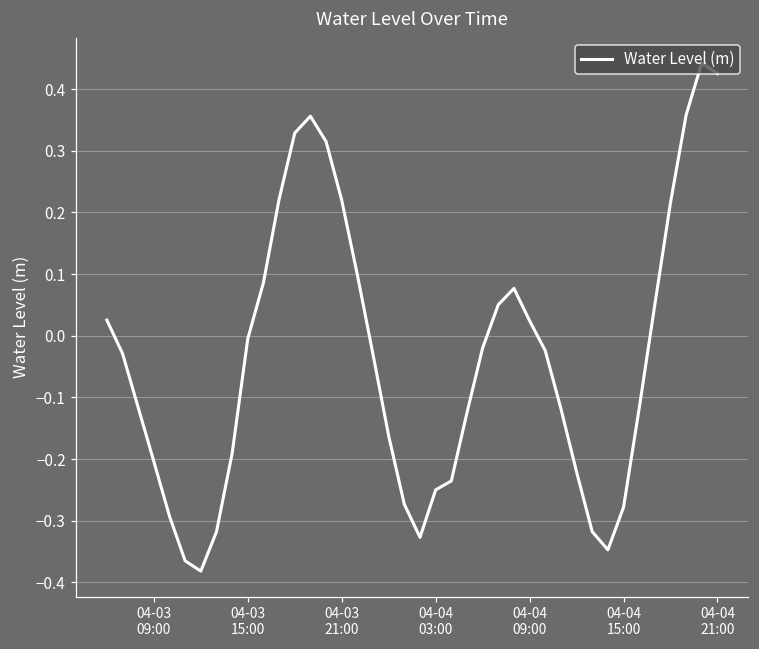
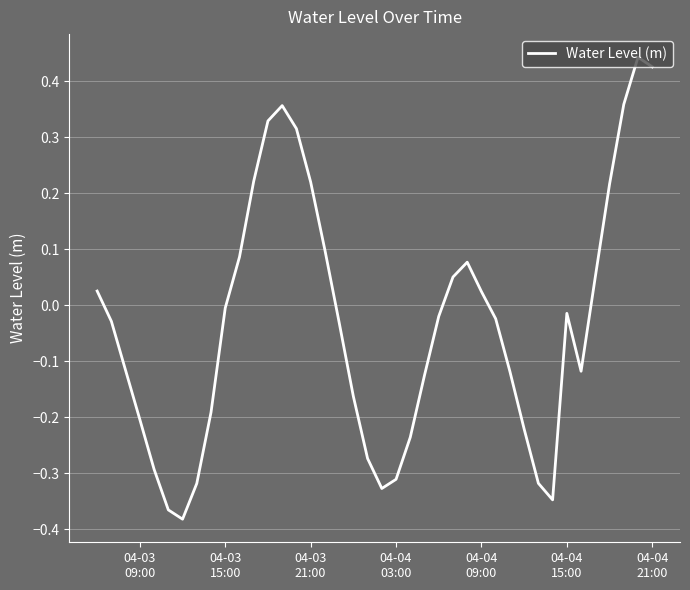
04-04 03:00: -0.25 -> -0.31
04-04 15:00: -0.28 -> -0.01
